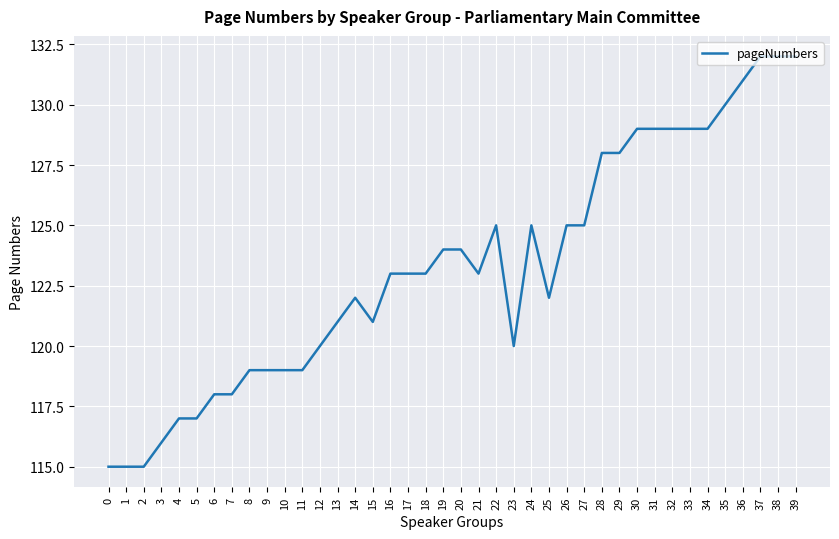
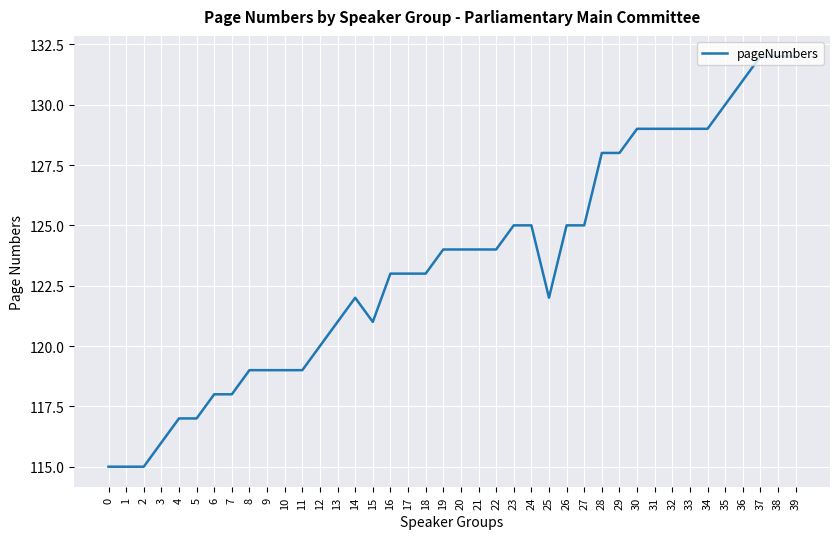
21: 123 -> 124
22: 125 -> 124
23: 120 -> 125
